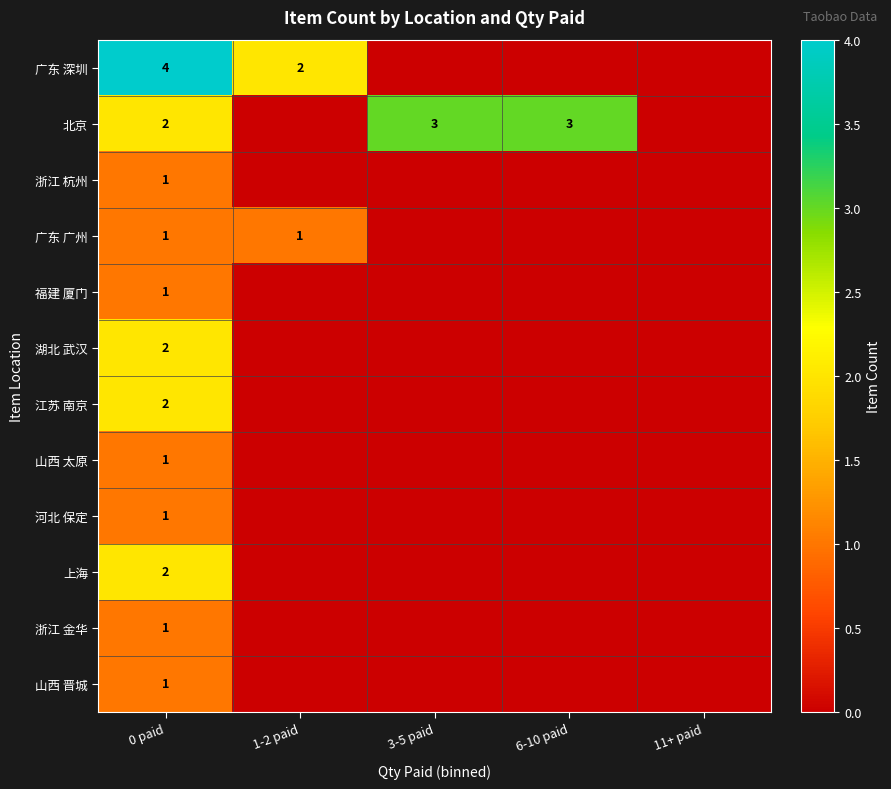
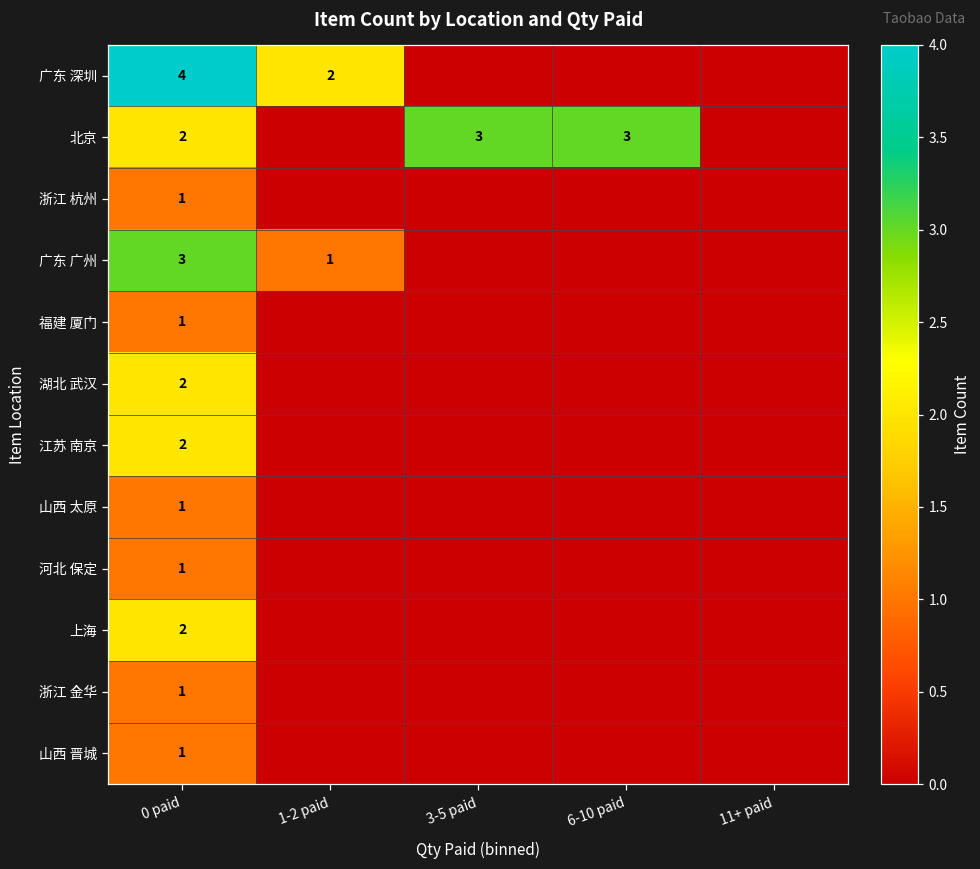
广东 广州, 0 paid: 1 -> 3
